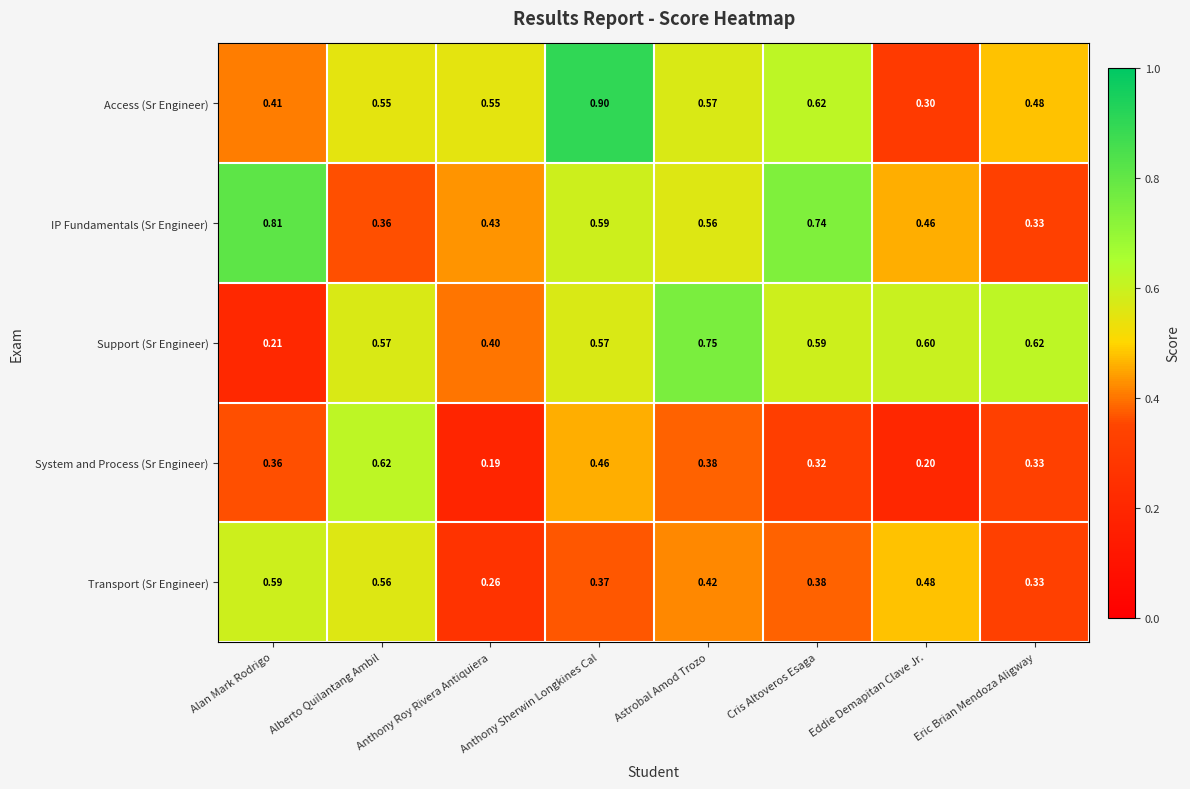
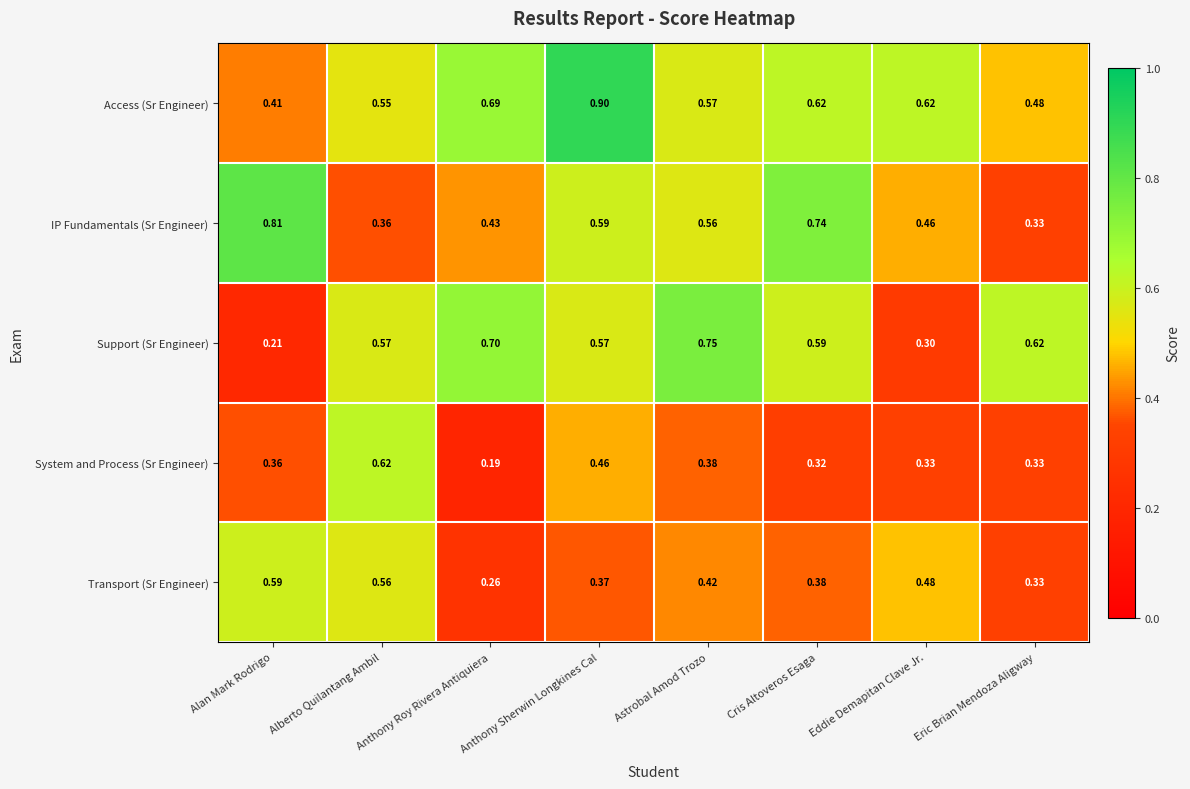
Access (Sr Engineer), Anthony Roy Rivera Antiquiera: 0.55 -> 0.69
Access (Sr Engineer), Eddie Demapitan Clave Jr.: 0.30 -> 0.62
Support (Sr Engineer), Anthony Roy Rivera Antiquiera: 0.40 -> 0.70
Support (Sr Engineer), Eddie Demapitan Clave Jr.: 0.60 -> 0.30
System and Process (Sr Engineer), Eddie Demapitan Clave Jr.: 0.20 -> 0.33
